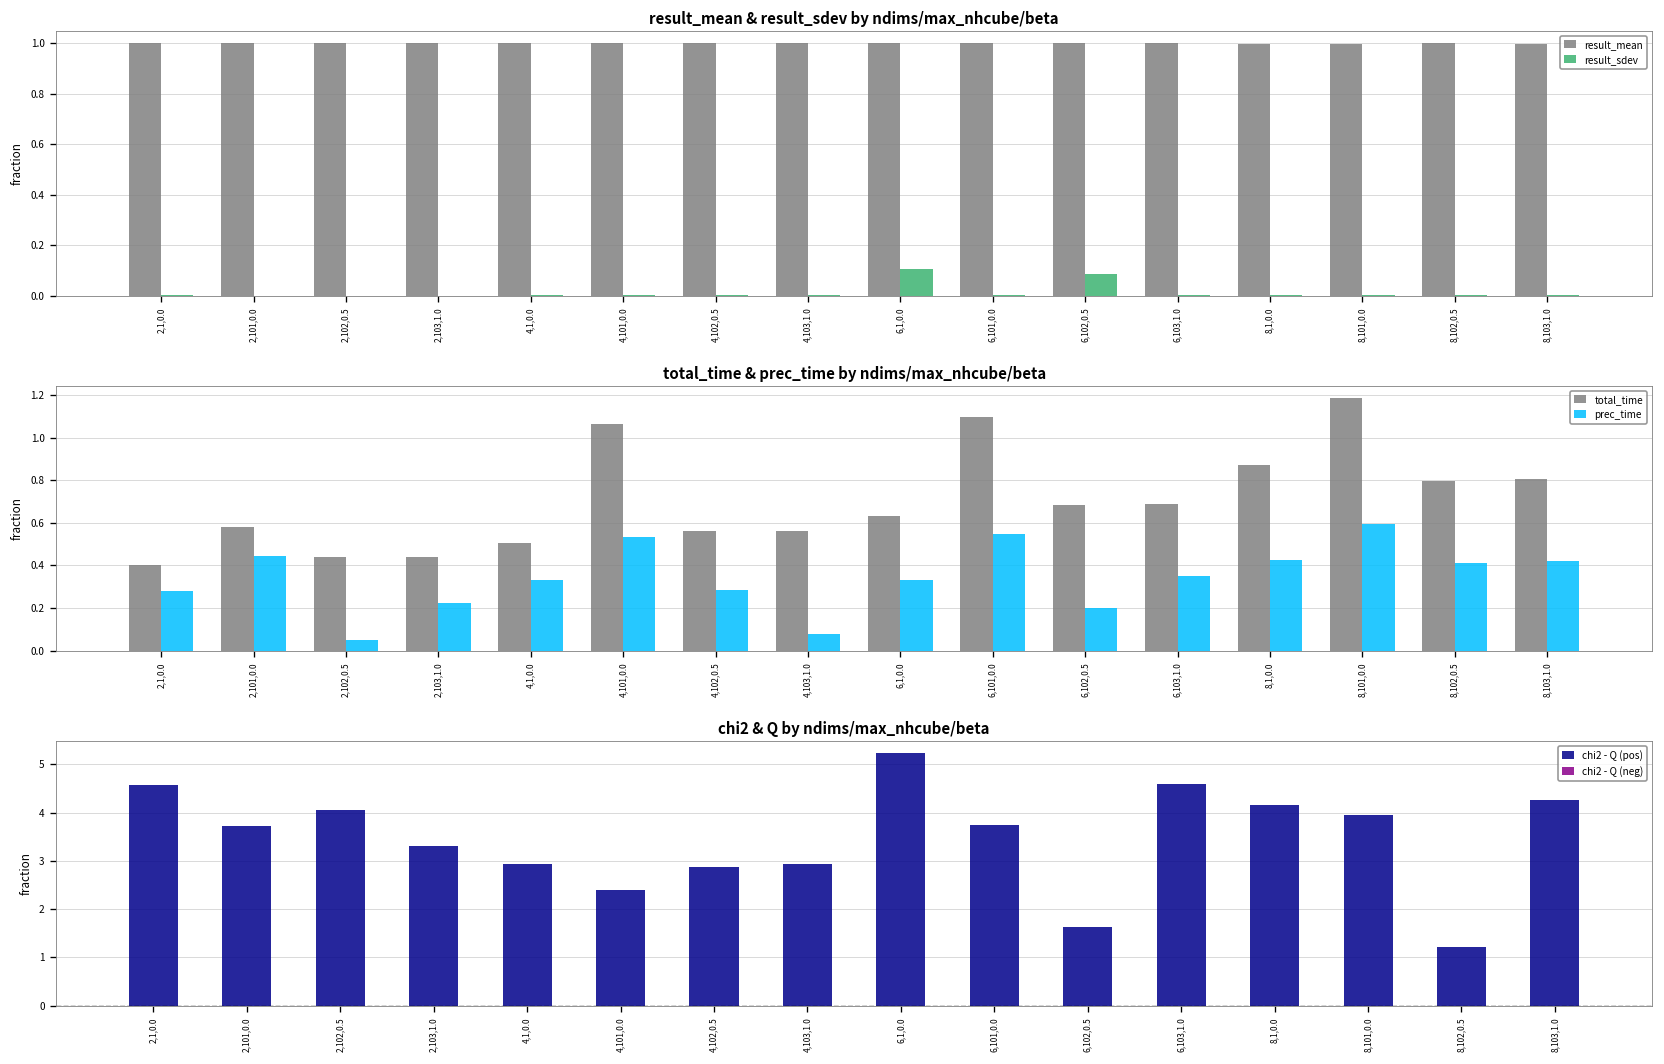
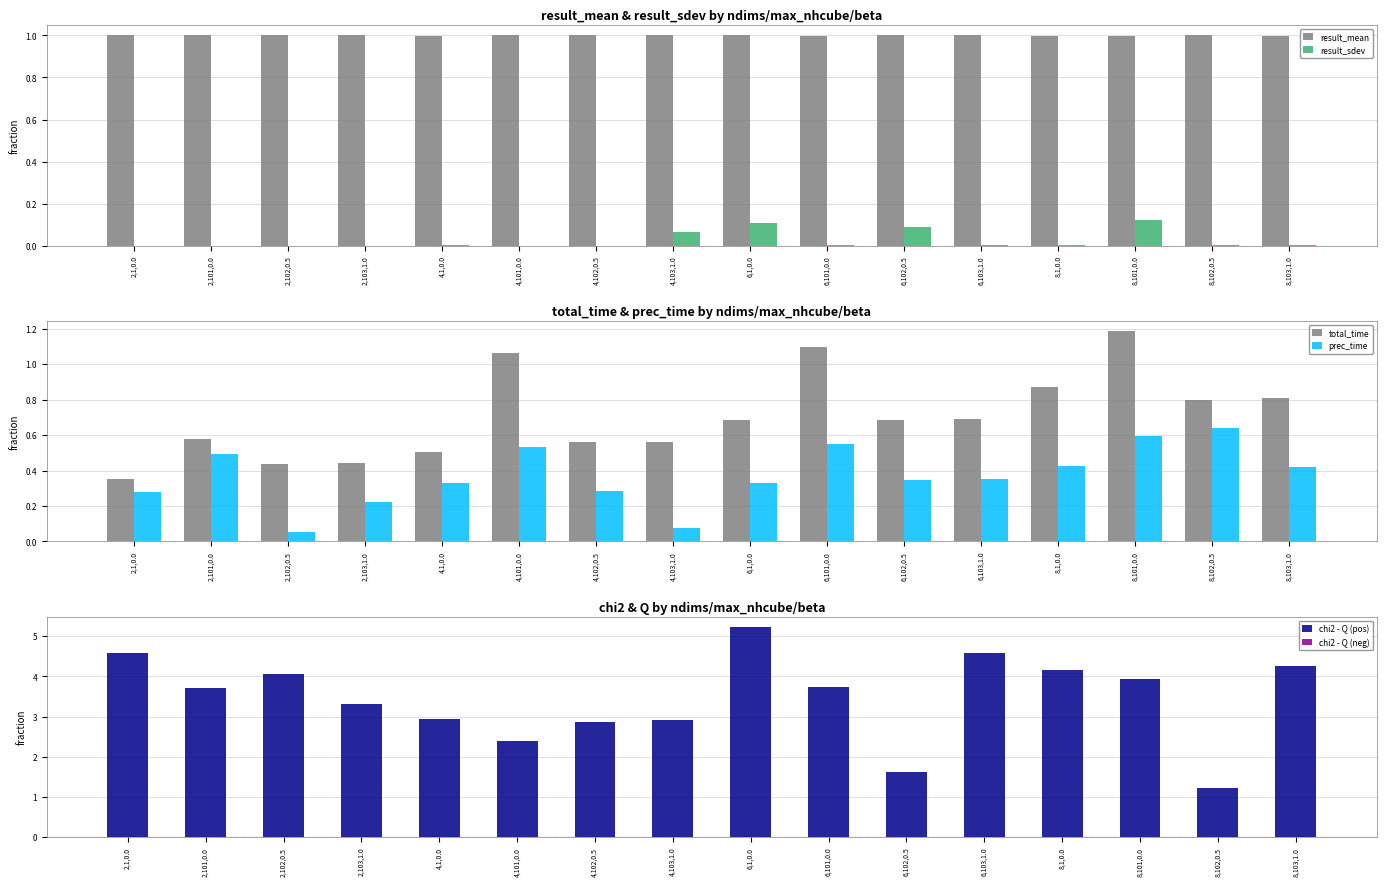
result_mean & result_sdev by ndims/max_nhcube/beta, result_sdev, 4,103,1.0: 0.00 -> 0.06
result_mean & result_sdev by ndims/max_nhcube/beta, result_sdev, 8,101,0.0: 0.00 -> 0.12
total_time & prec_time by ndims/max_nhcube/beta, total_time, 2,1,0.0: 0.40 -> 0.35
total_time & prec_time by ndims/max_nhcube/beta, prec_time, 2,101,0.0: 0.44 -> 0.49
total_time & prec_time by ndims/max_nhcube/beta, total_time, 6,1,0.0: 0.63 -> 0.68
total_time & prec_time by ndims/max_nhcube/beta, prec_time, 6,102,0.5: 0.20 -> 0.35
total_time & prec_time by ndims/max_nhcube/beta, prec_time, 8,102,0.5: 0.41 -> 0.64
